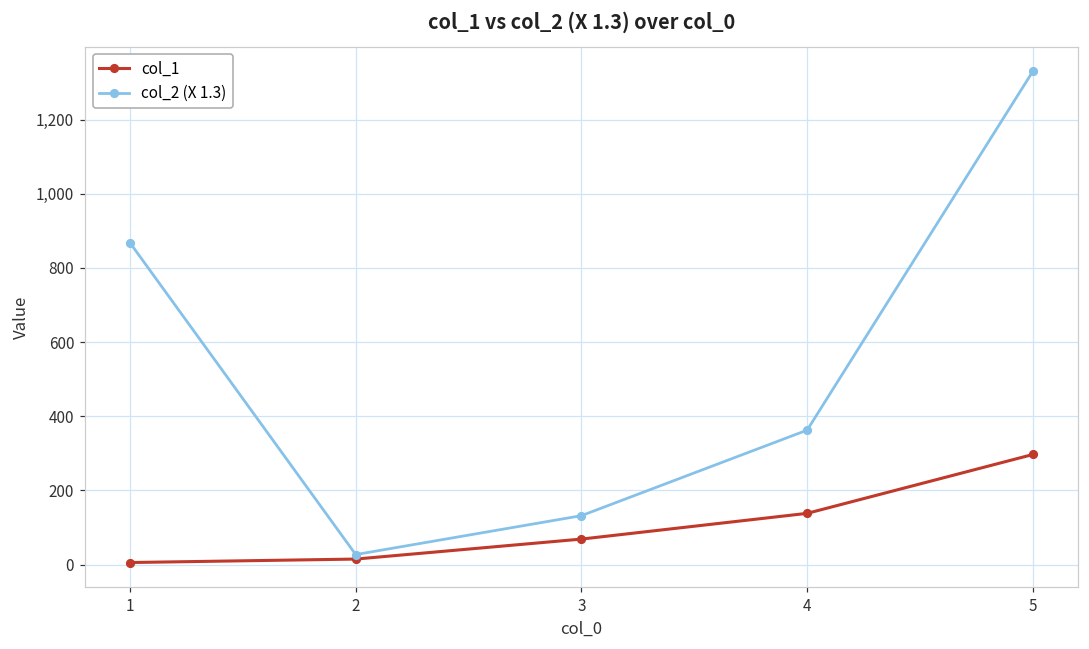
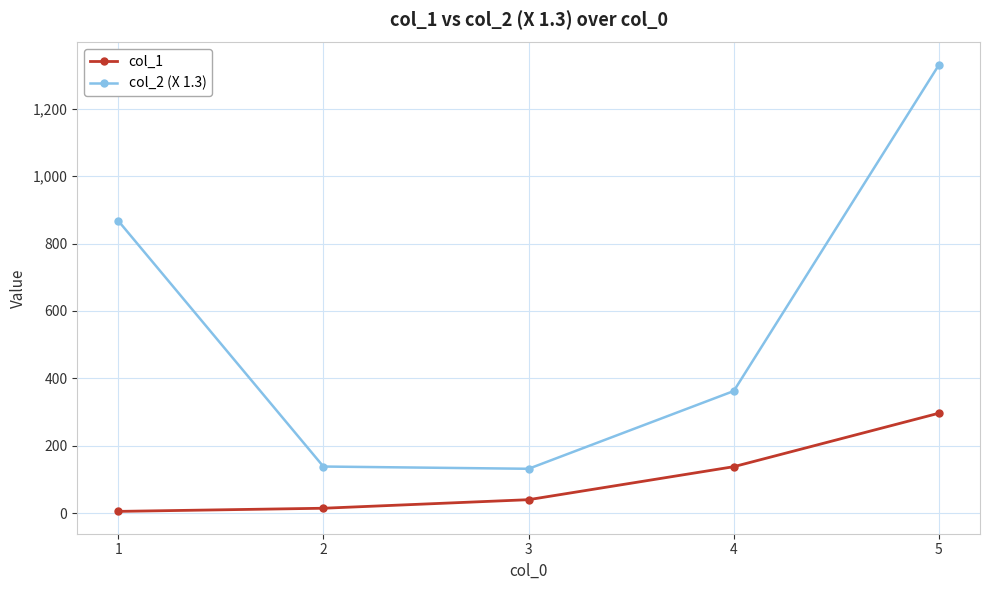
col_2 (X 1.3), 2: 30 -> 140
col_1, 3: 70 -> 40
